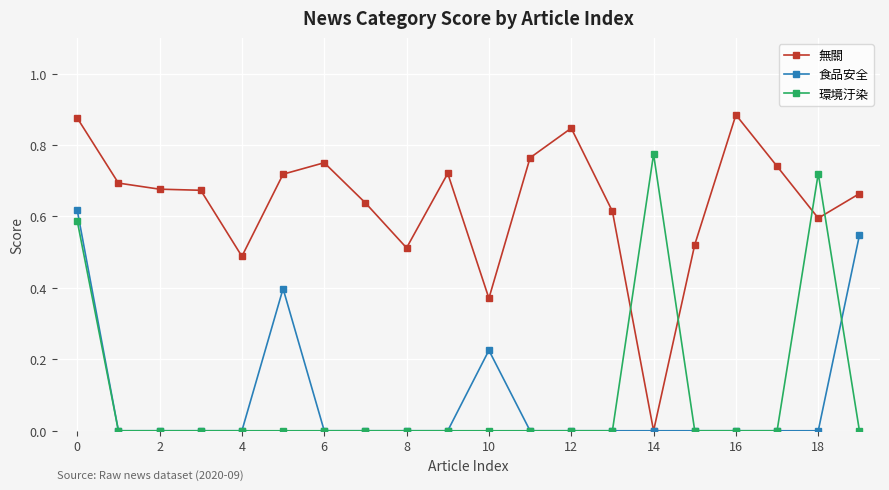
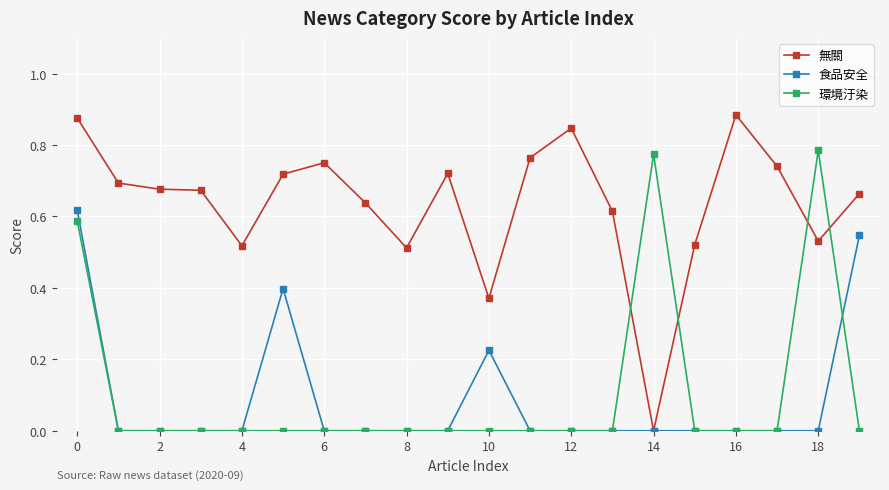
無關, 4: 0.49 -> 0.52
無關, 18: 0.60 -> 0.53
環境汙染, 18: 0.72 -> 0.78
